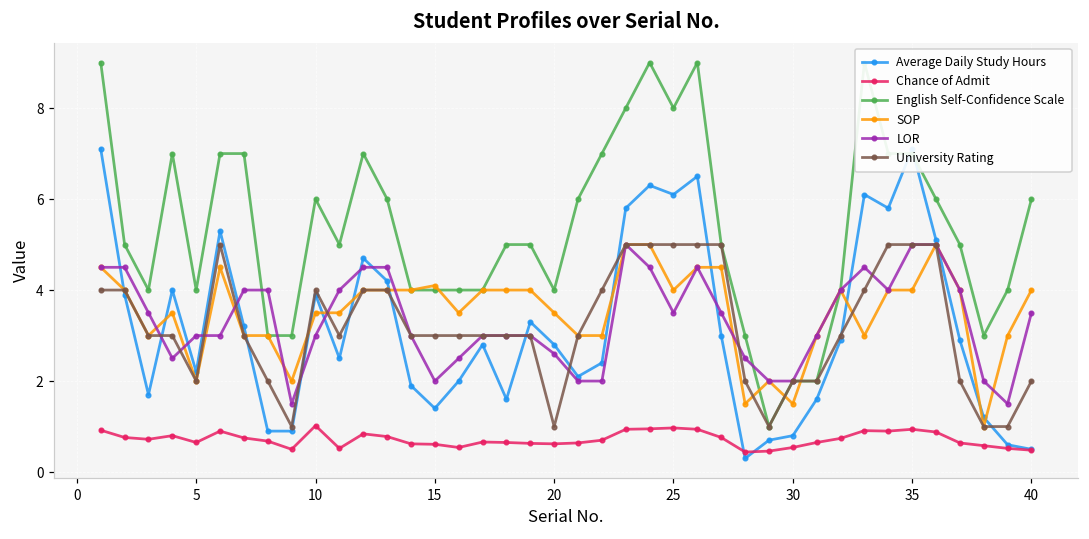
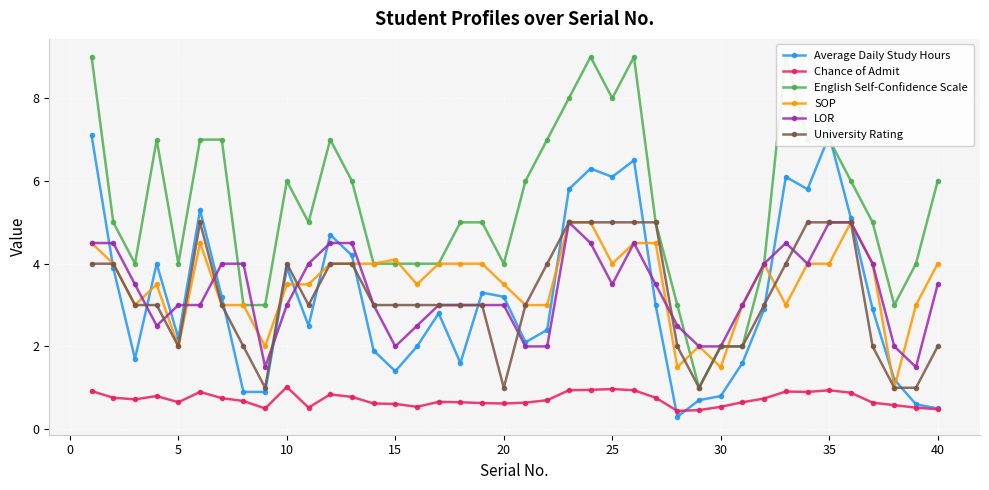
Average Daily Study Hours, 20: 2.8 -> 3.2
LOR, 20: 2.6 -> 3.0
